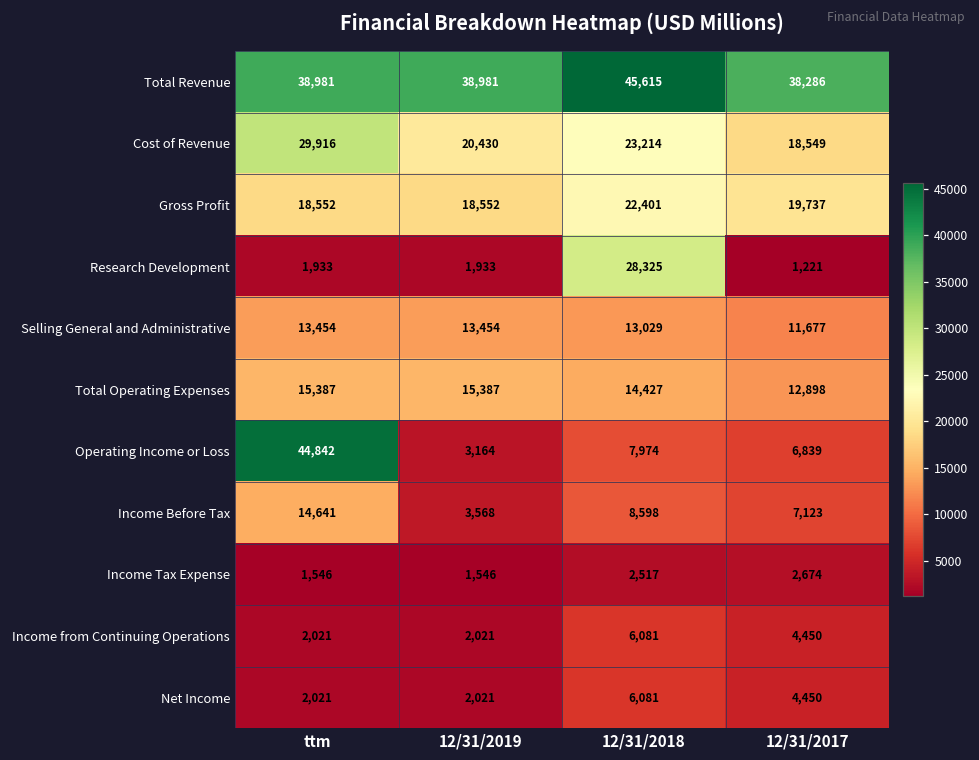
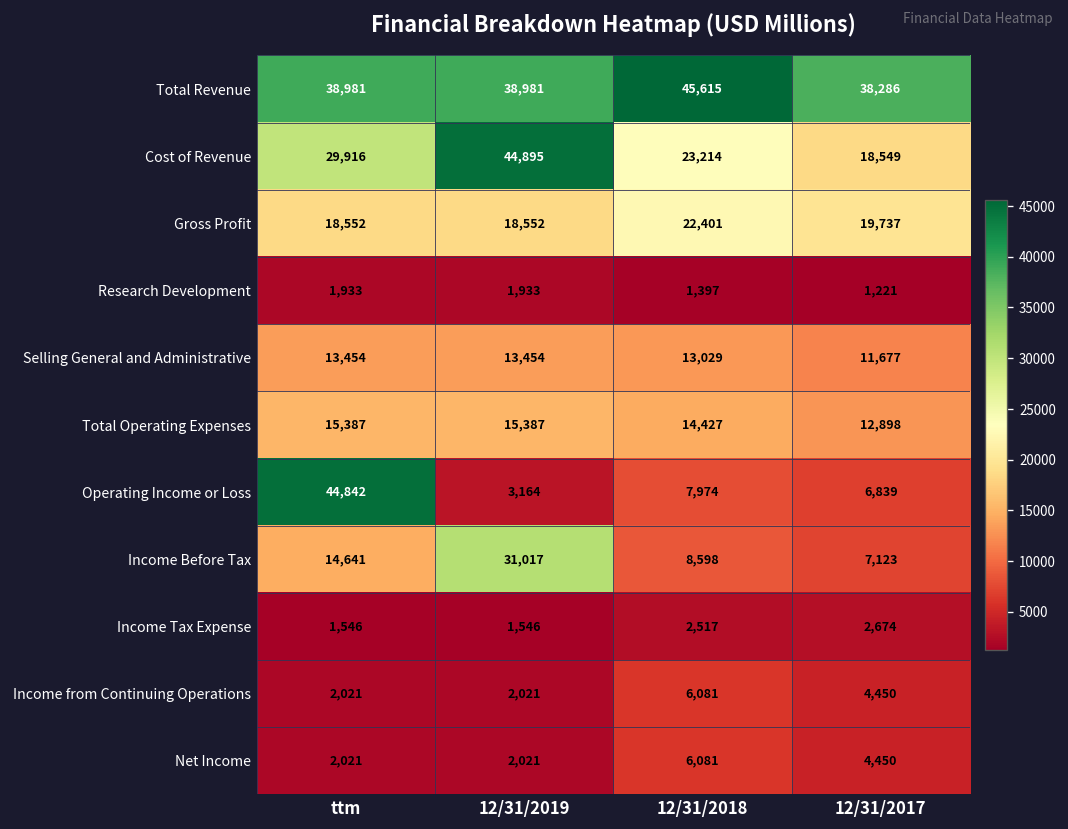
Cost of Revenue, 12/31/2019: 20,430 -> 44,895
Research Development, 12/31/2018: 28,325 -> 1,397
Income Before Tax, 12/31/2019: 3,568 -> 31,017
